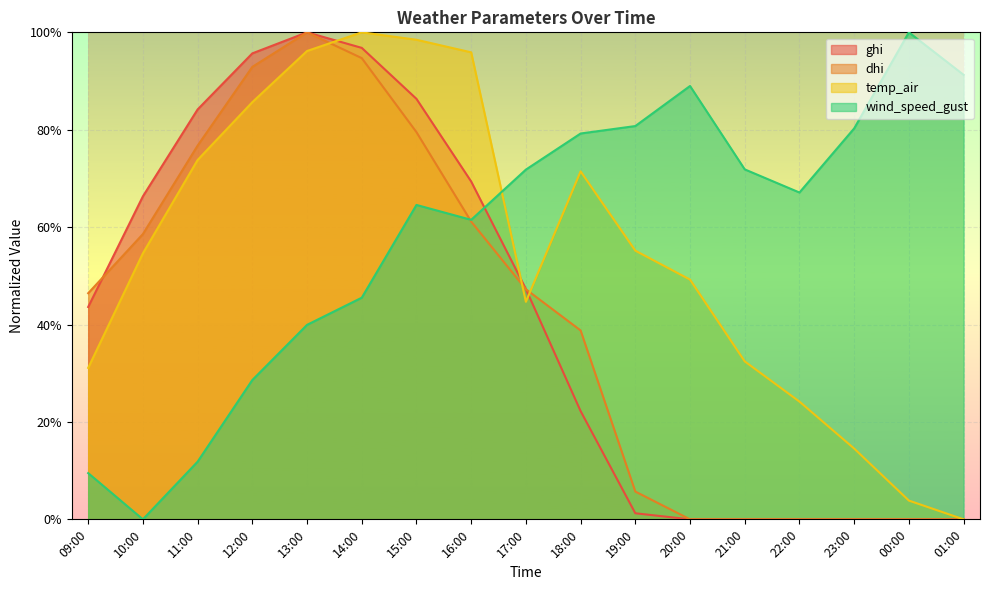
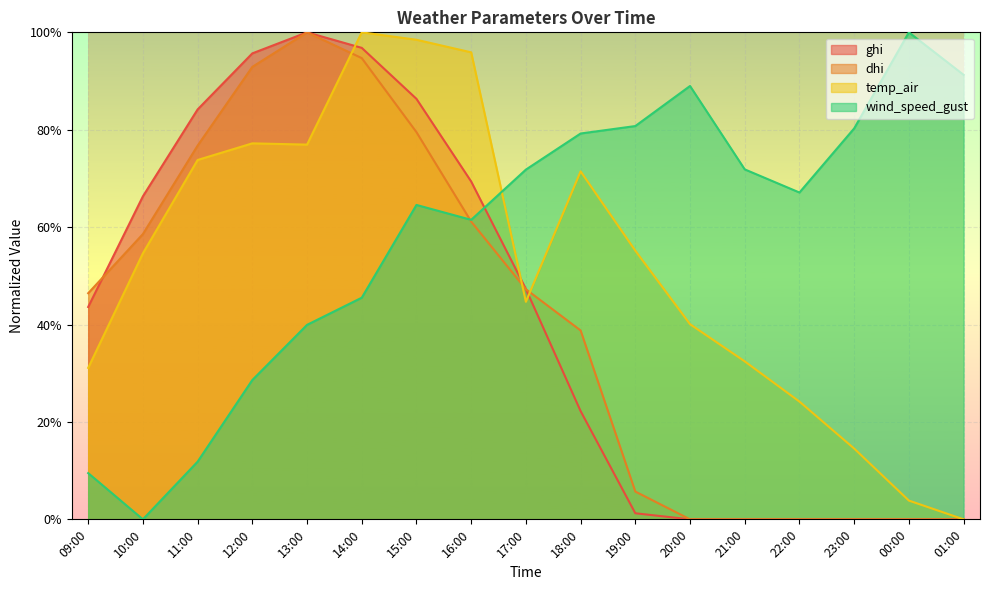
temp_air, 12:00: 86% -> 77%
temp_air, 13:00: 96% -> 77%
temp_air, 20:00: 49% -> 40%
